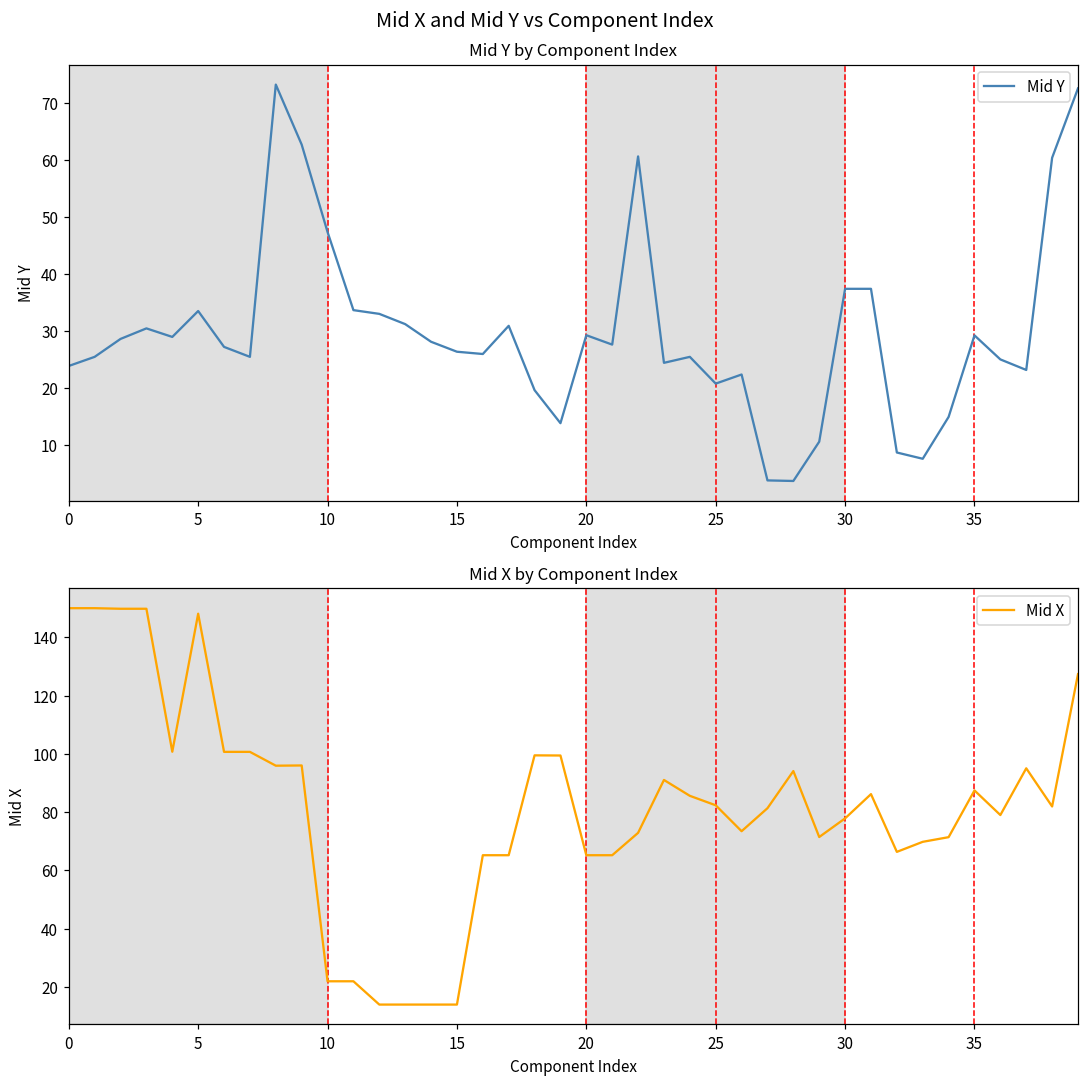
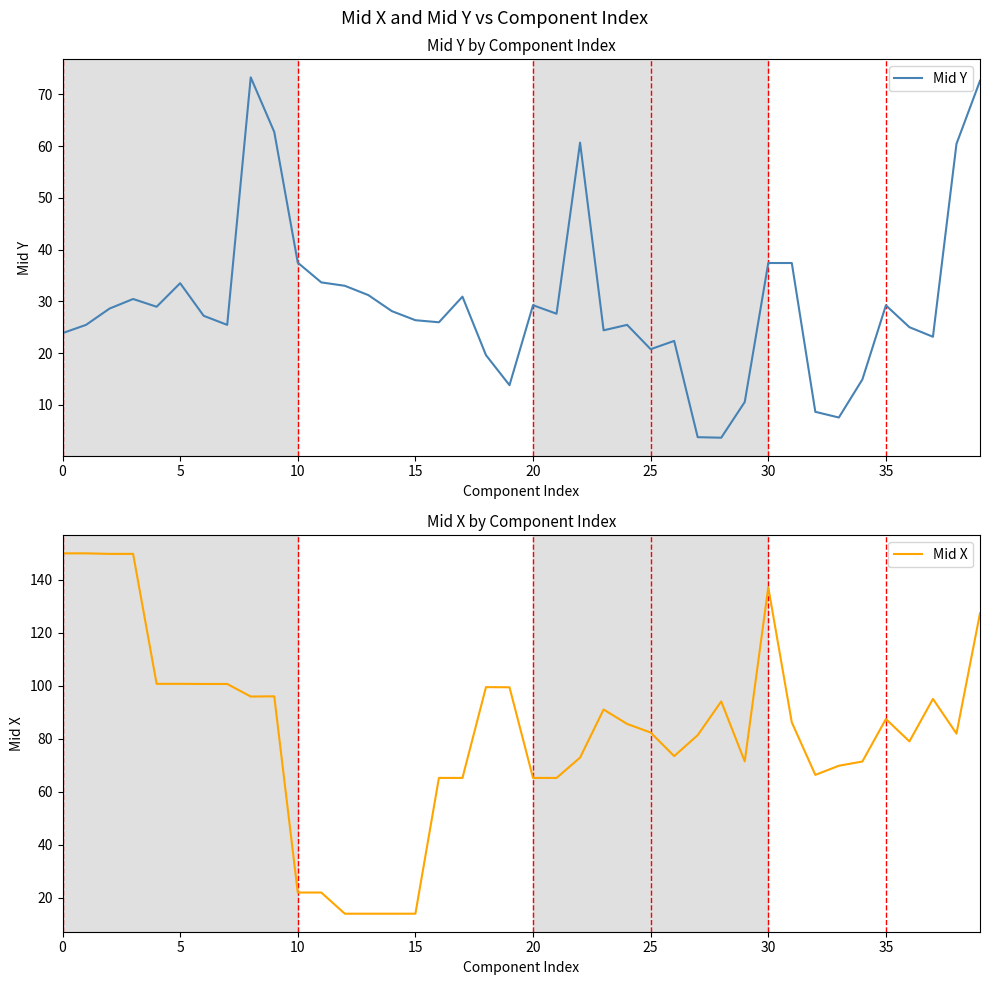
Mid Y by Component Index, 10: 47 -> 37
Mid X by Component Index, 5: 148 -> 101
Mid X by Component Index, 30: 78 -> 137
